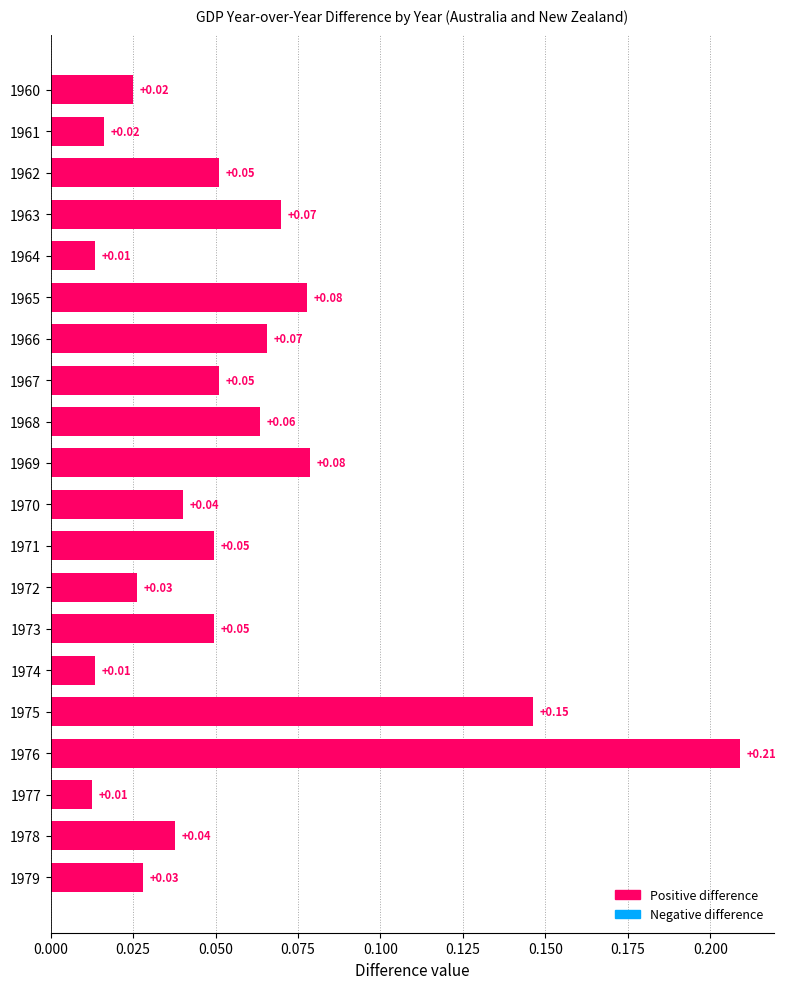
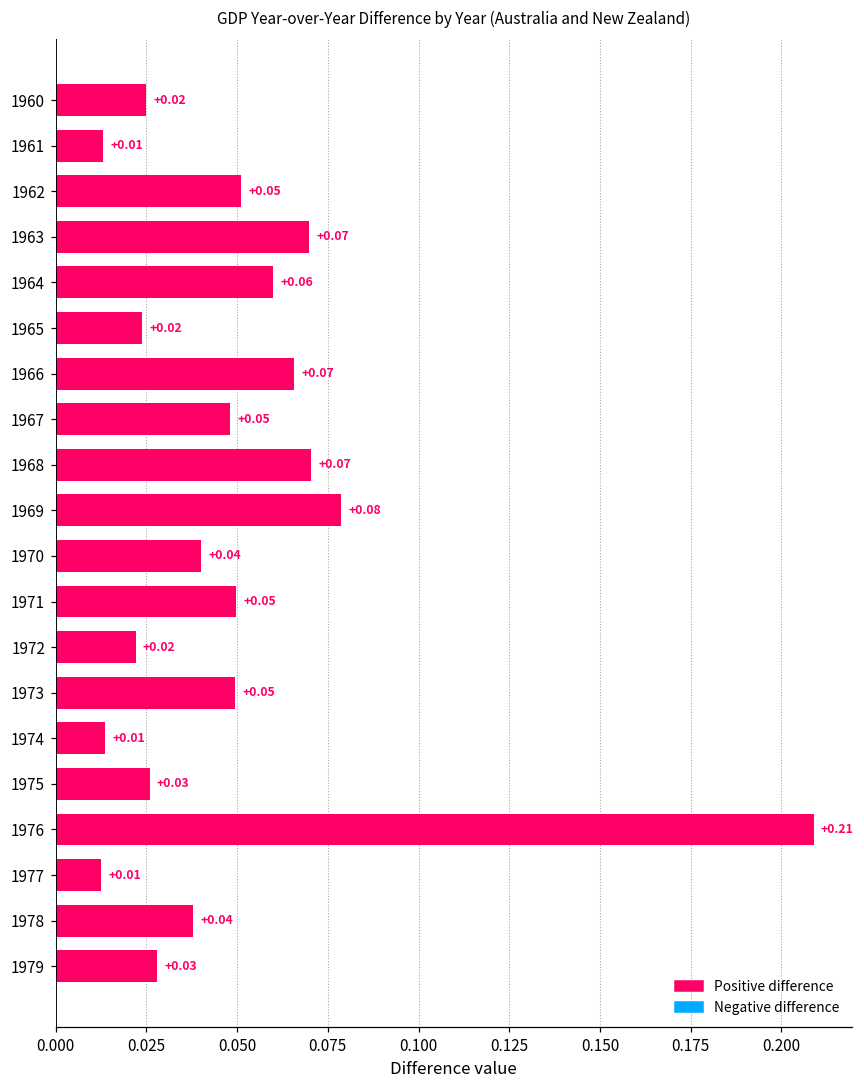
1961: +0.02 -> +0.01
1964: +0.01 -> +0.06
1965: +0.08 -> +0.02
1967: 0.051 -> 0.048
1968: +0.06 -> +0.07
1972: +0.03 -> +0.02
1975: +0.15 -> +0.03
